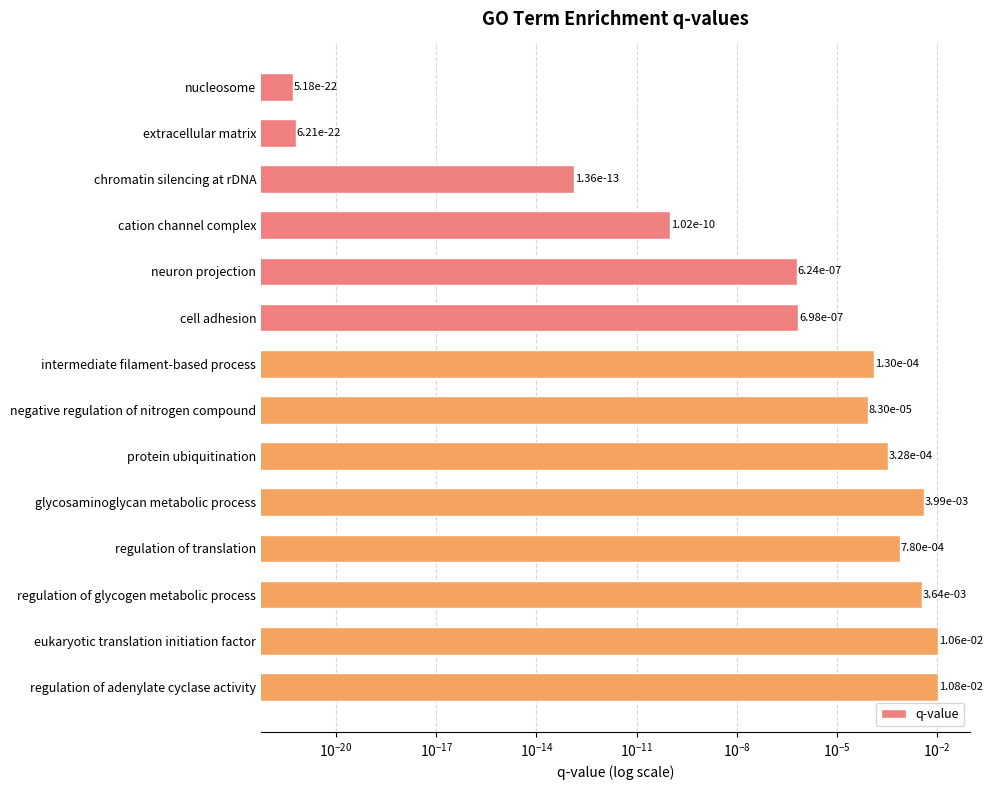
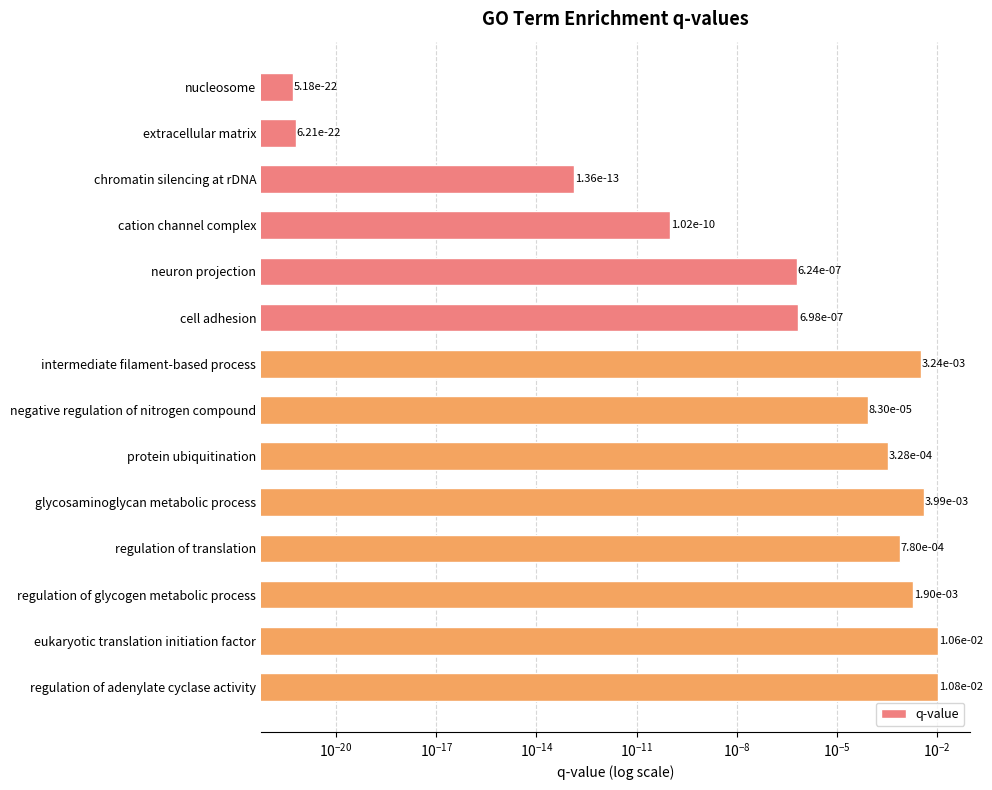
intermediate filament-based process: 1.30e-04 -> 3.24e-03
regulation of glycogen metabolic process: 3.64e-03 -> 1.90e-03
